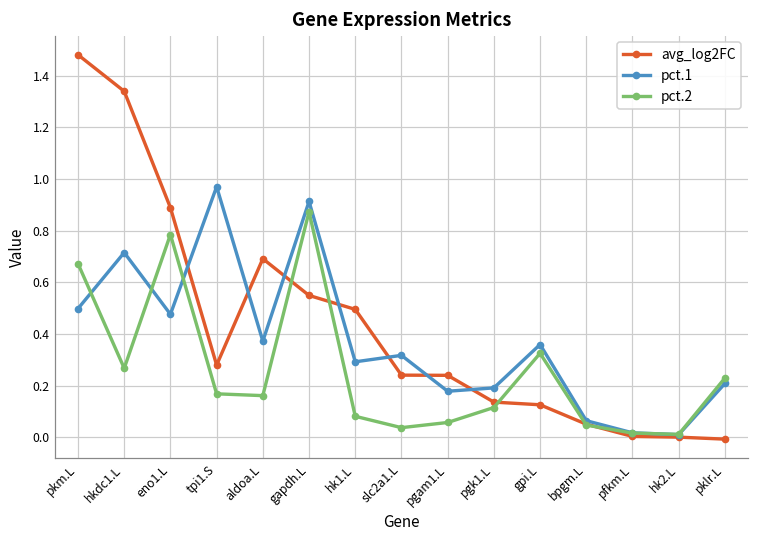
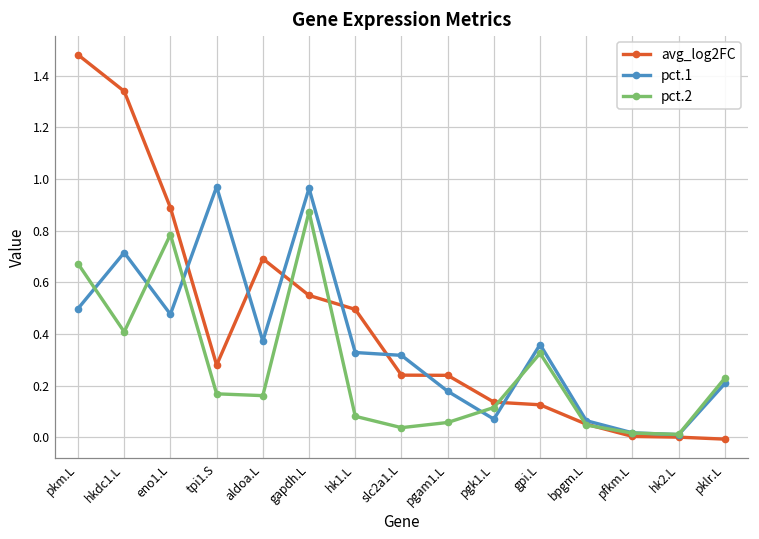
pct.2, hkdc1.L: 0.27 -> 0.41
pct.1, gapdh.L: 0.91 -> 0.96
pct.1, hk1.L: 0.29 -> 0.33
pct.1, pgk1.L: 0.19 -> 0.07
